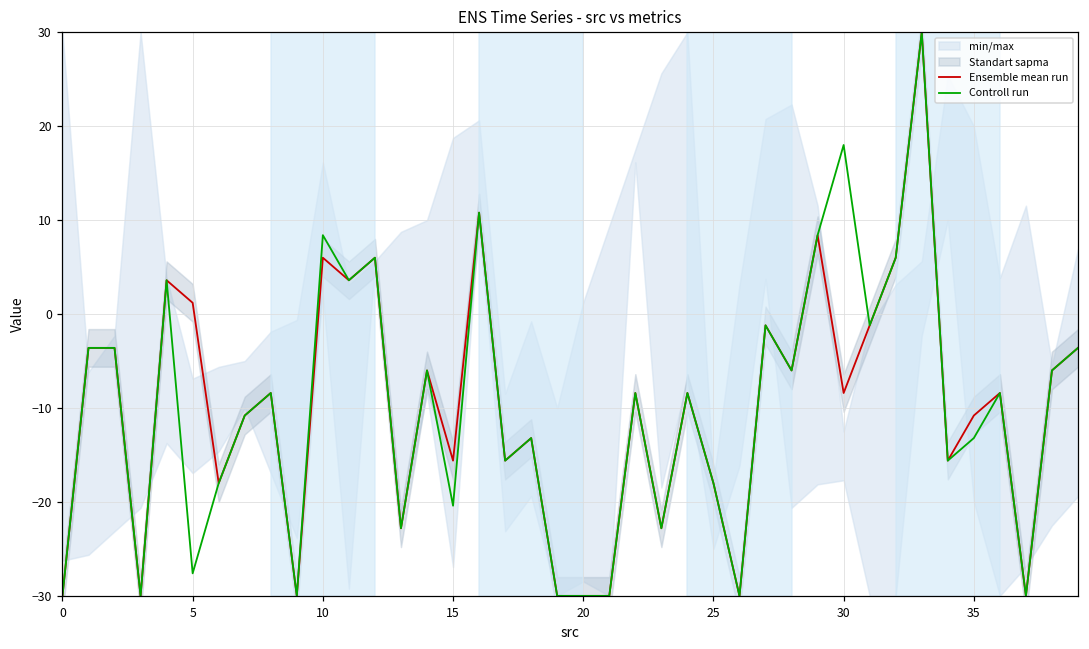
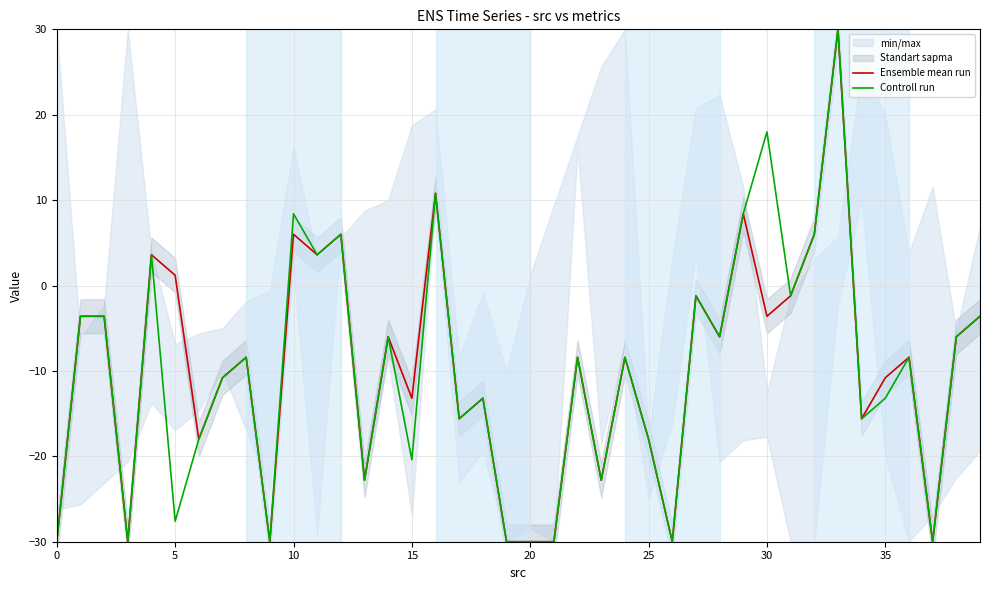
Ensemble mean run, 15: -16 -> -13
Ensemble mean run, 30: -8 -> -4
